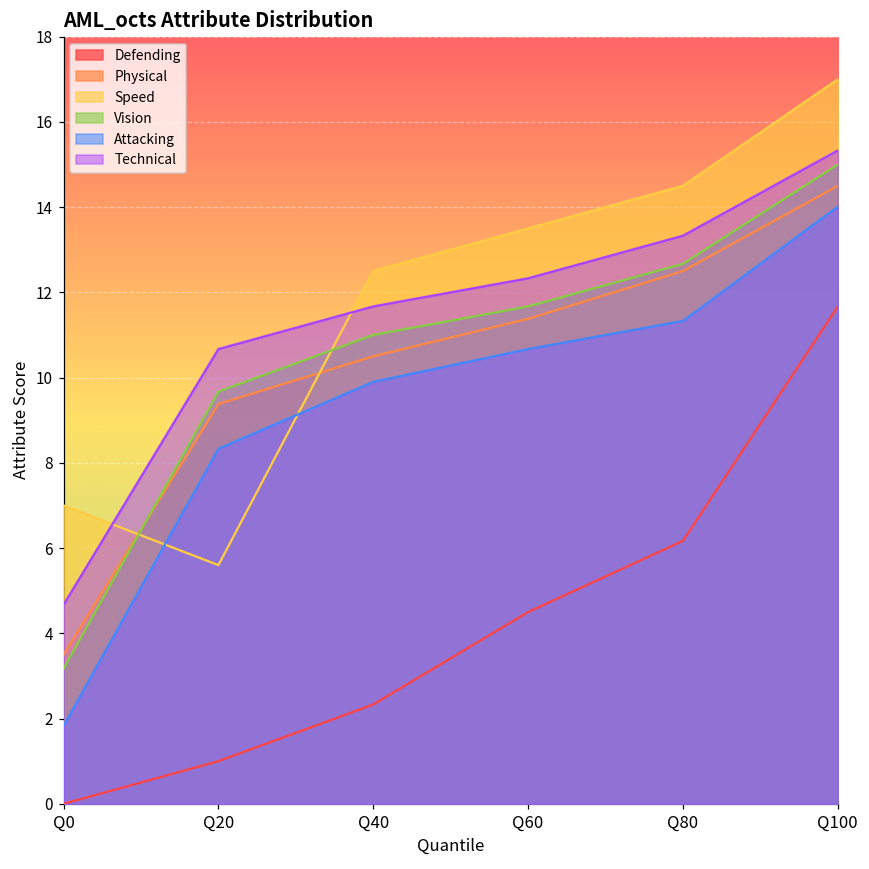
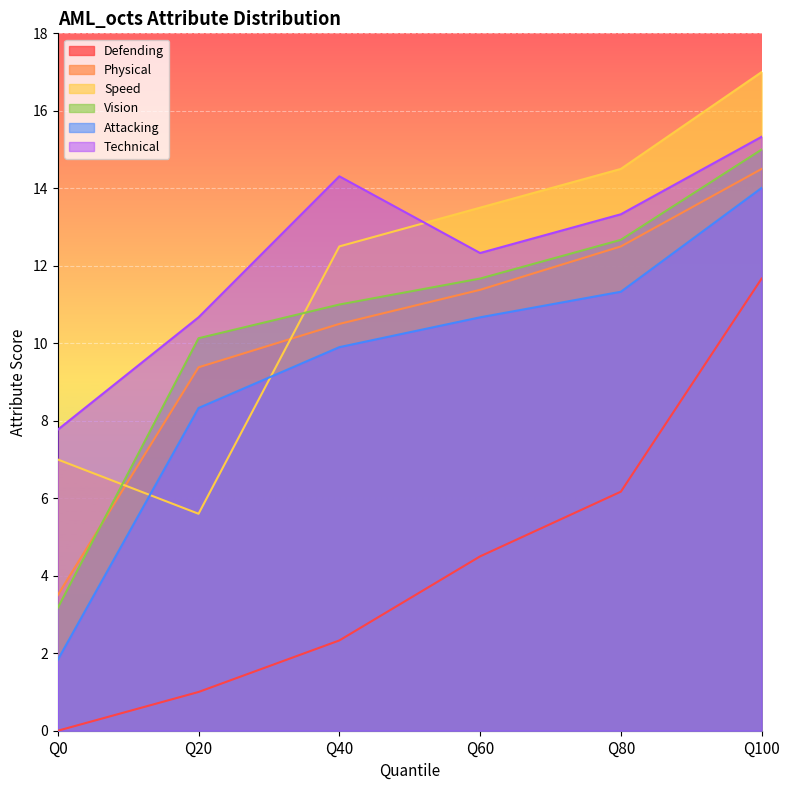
Technical, Q0: 4.7 -> 7.8
Vision, Q20: 9.7 -> 10.1
Technical, Q40: 11.7 -> 14.3
